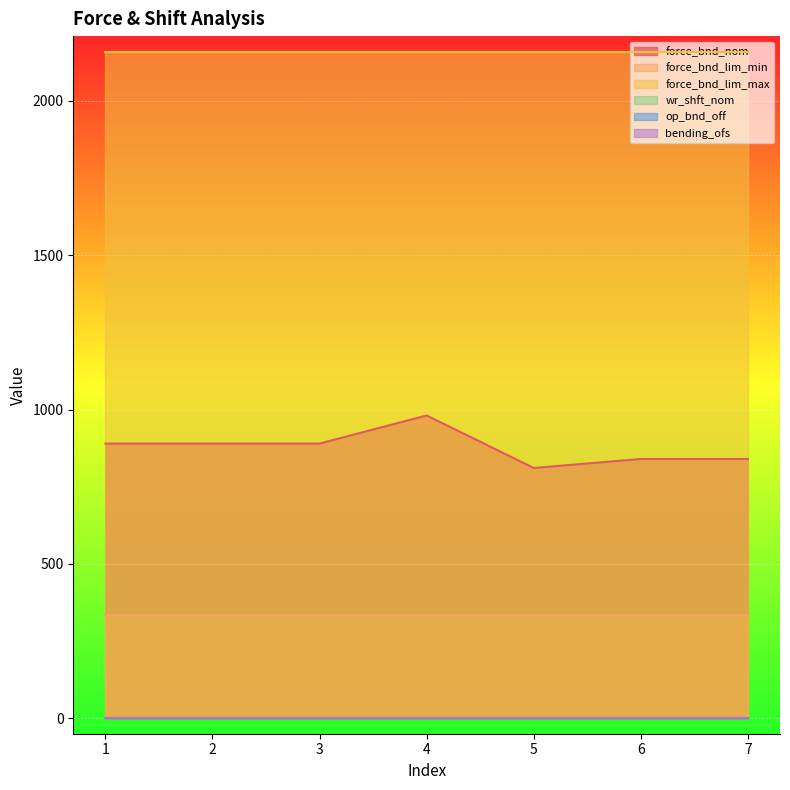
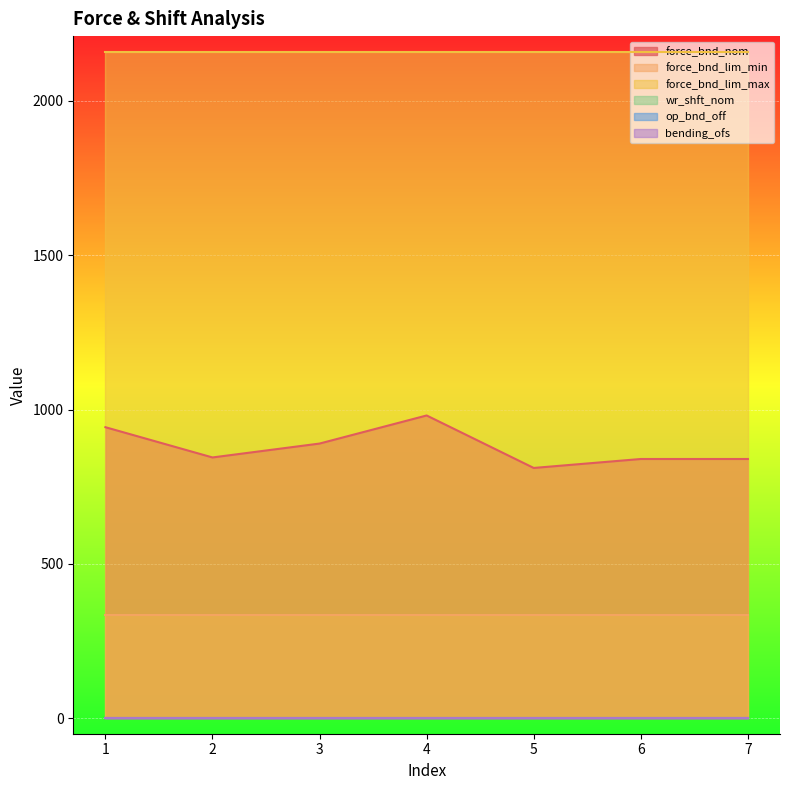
force_bnd_nom, 1: 890 -> 940
force_bnd_nom, 2: 890 -> 850
